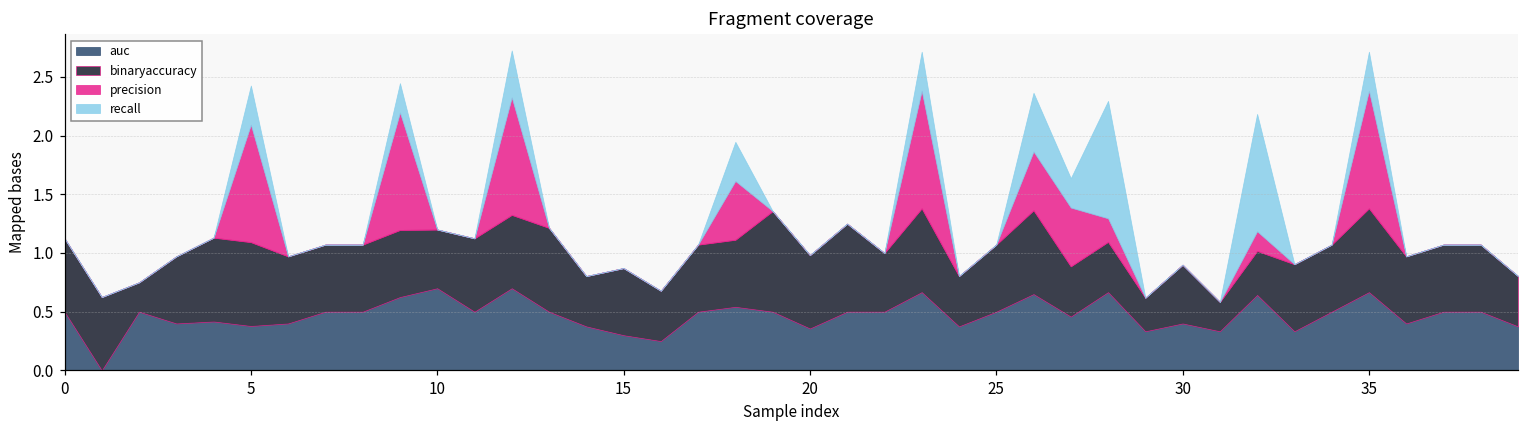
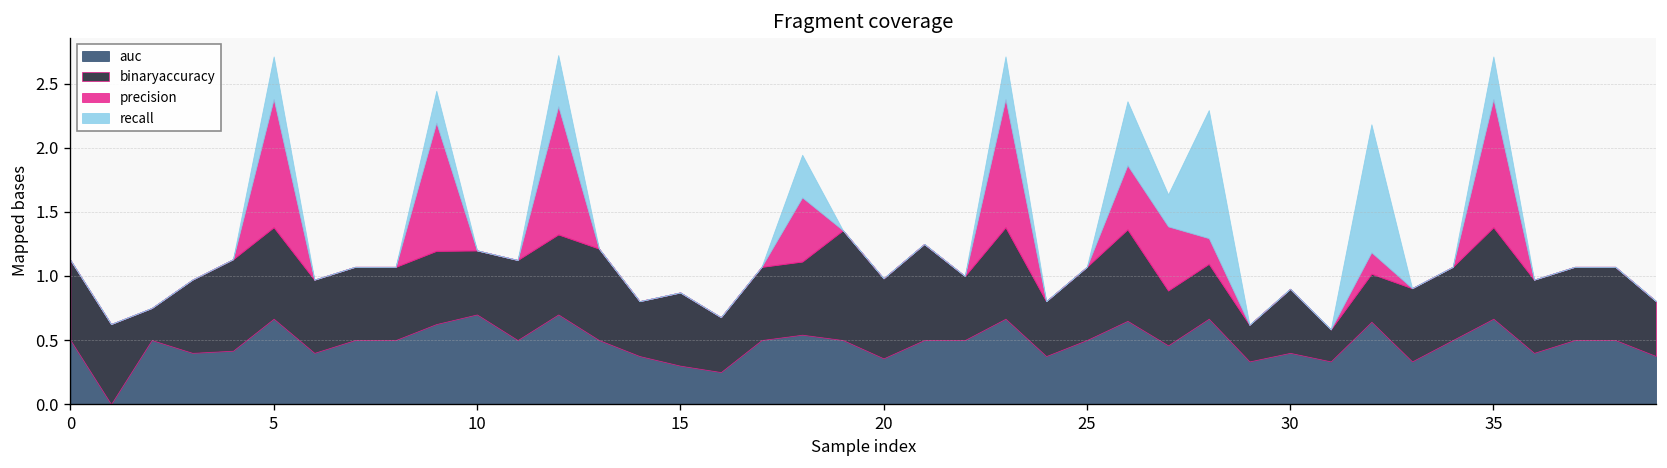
auc, 5: 0.38 -> 0.67
